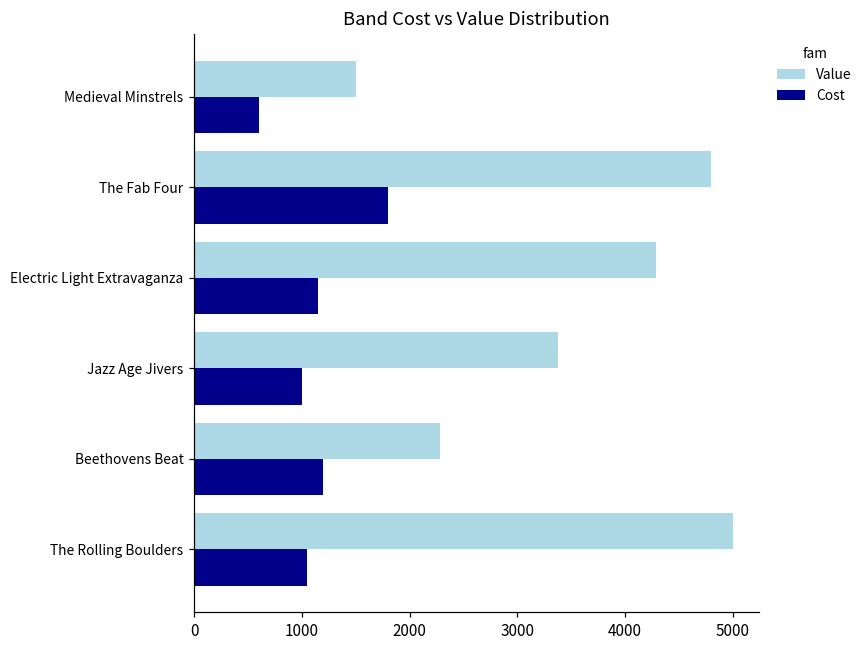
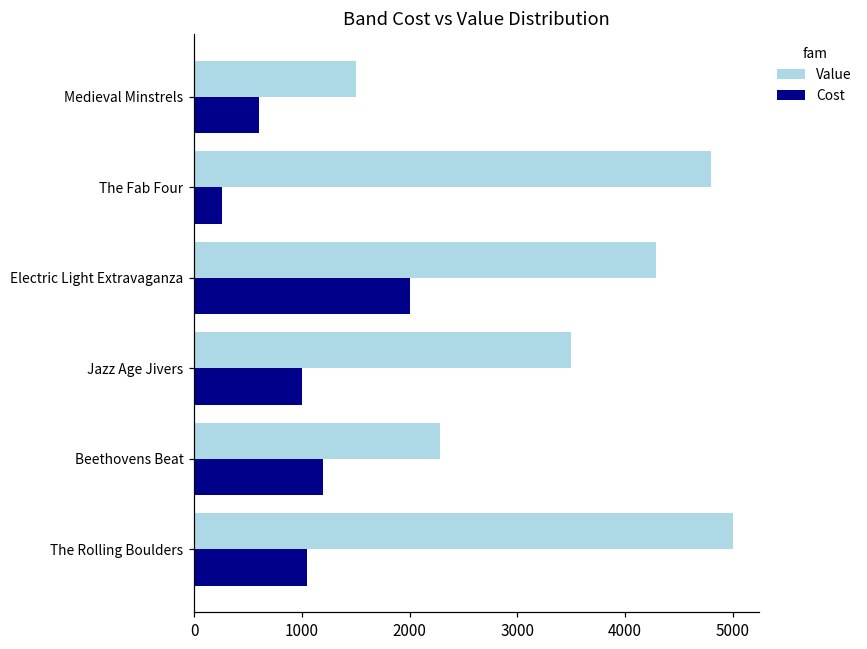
Cost, The Fab Four: 1800 -> 300
Cost, Electric Light Extravaganza: 1100 -> 2000
Value, Jazz Age Jivers: 3400 -> 3500
